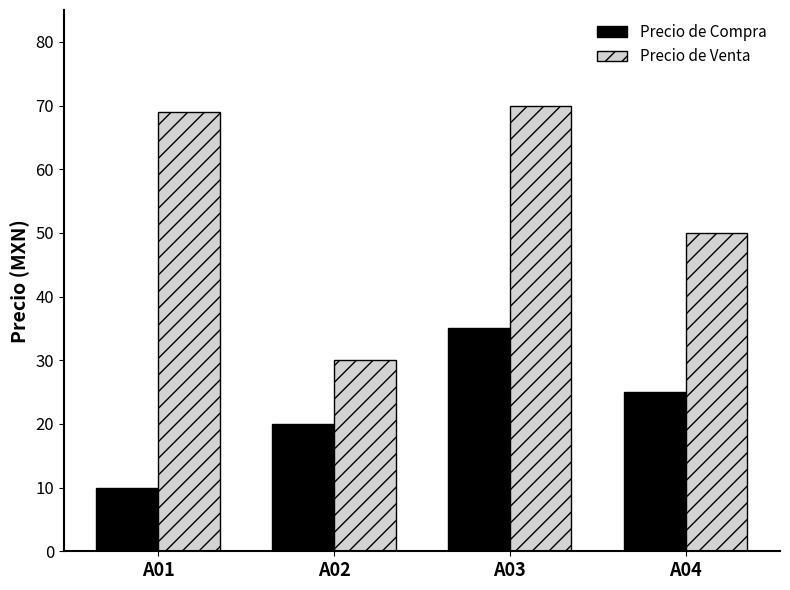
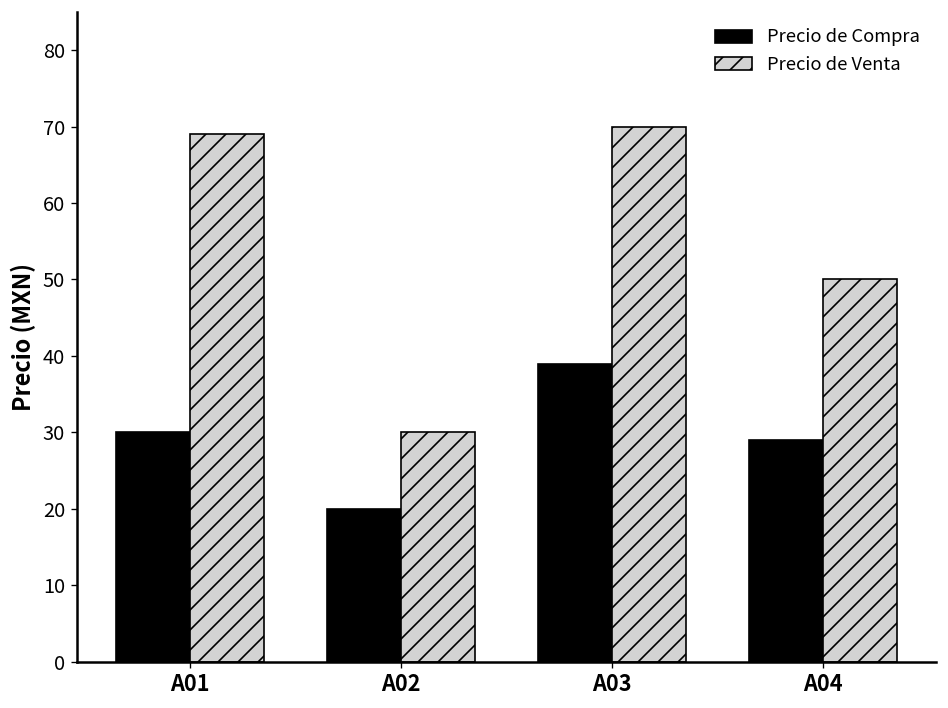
Precio de Compra, A01: 10 -> 30
Precio de Compra, A03: 35 -> 39
Precio de Compra, A04: 25 -> 29
